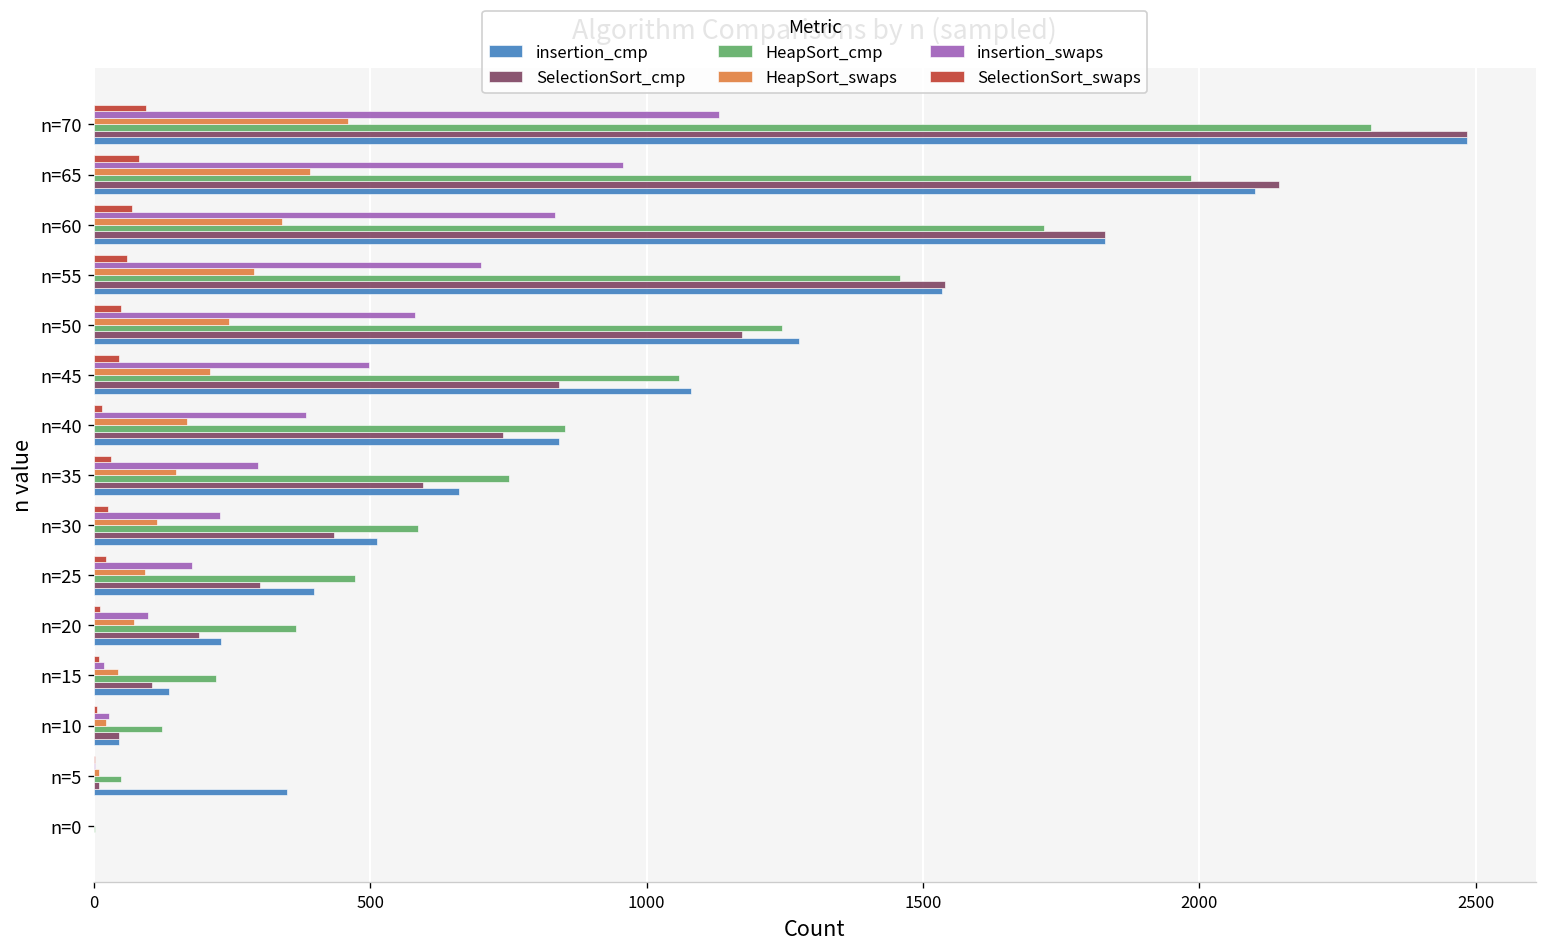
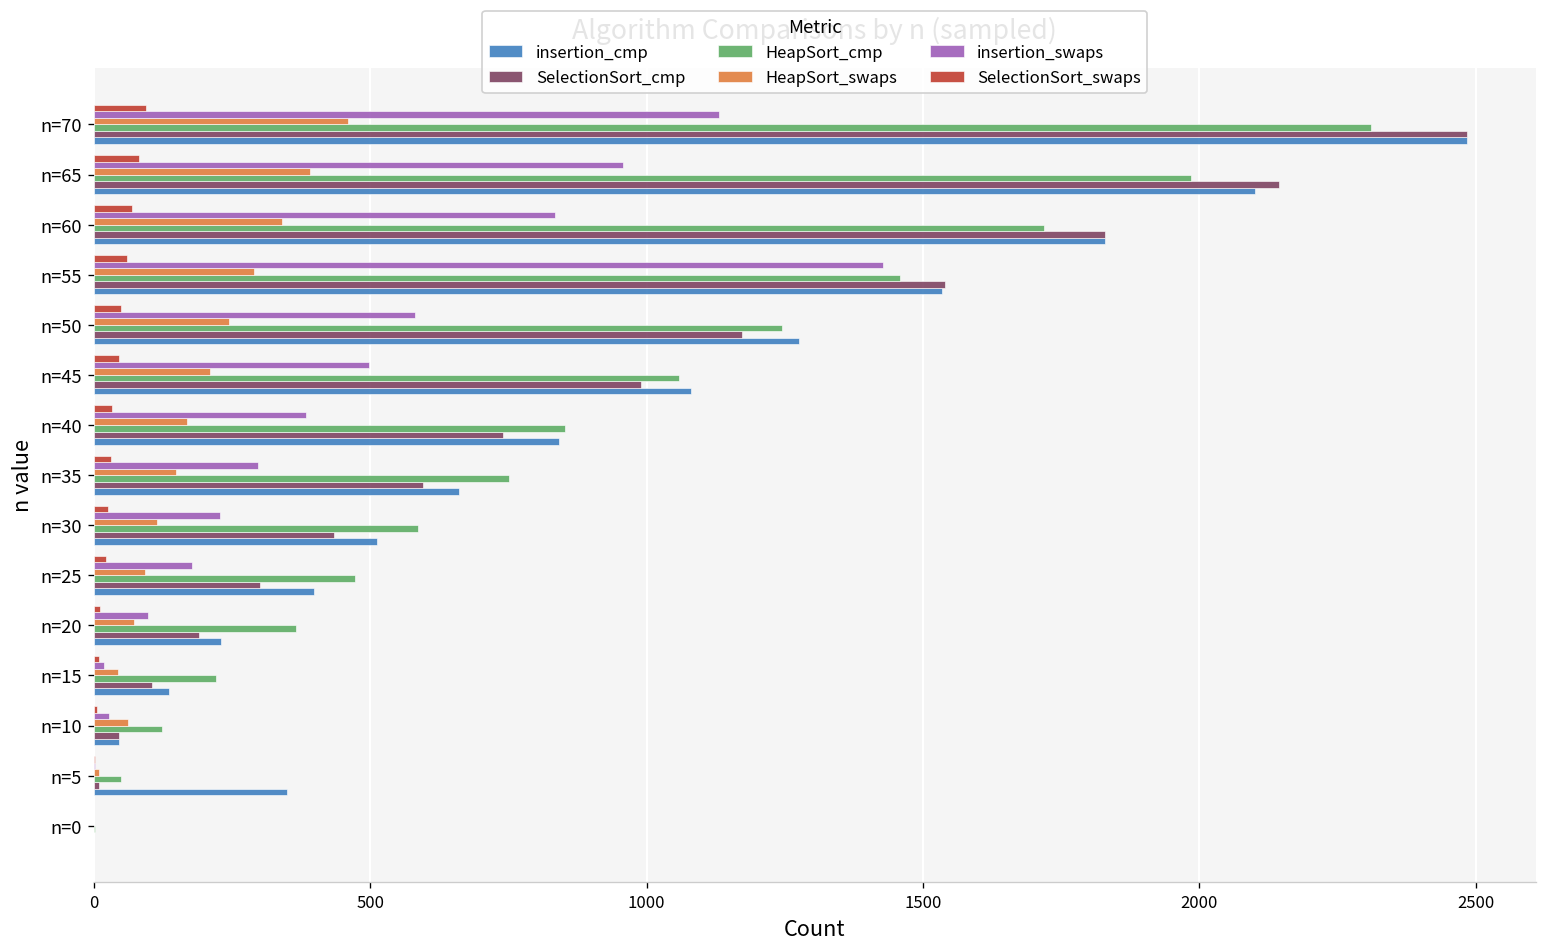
insertion_swaps, n=55: 700 -> 1430
SelectionSort_cmp, n=45: 840 -> 990
SelectionSort_swaps, n=40: 20 -> 30
HeapSort_swaps, n=10: 20 -> 60
